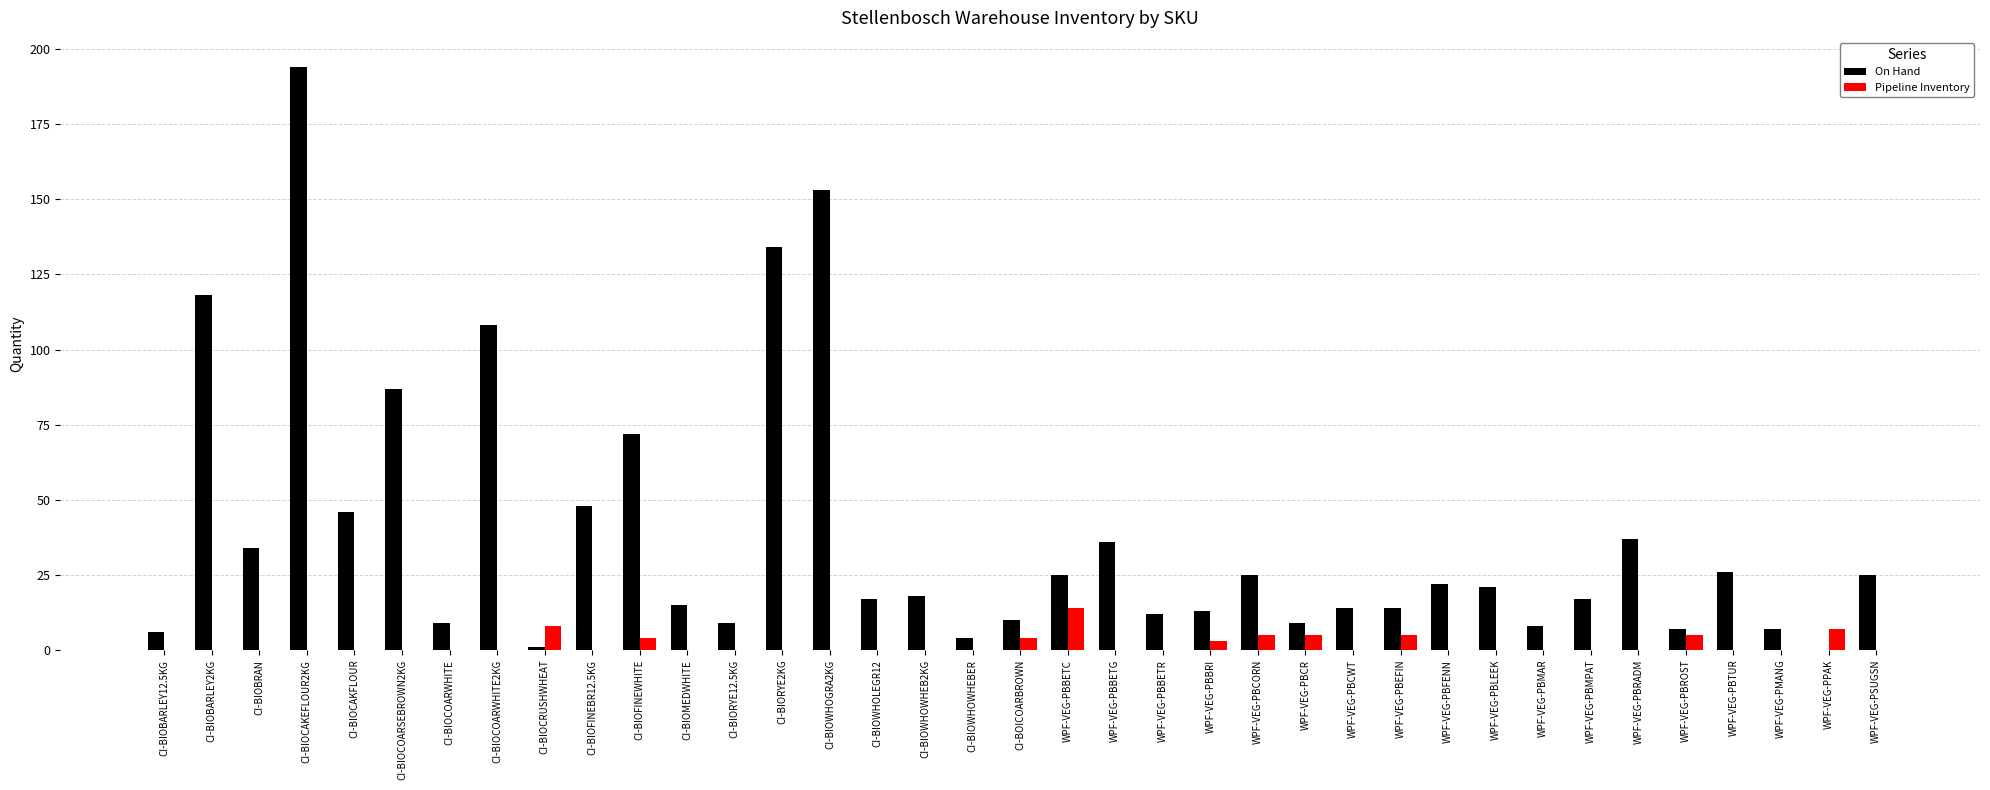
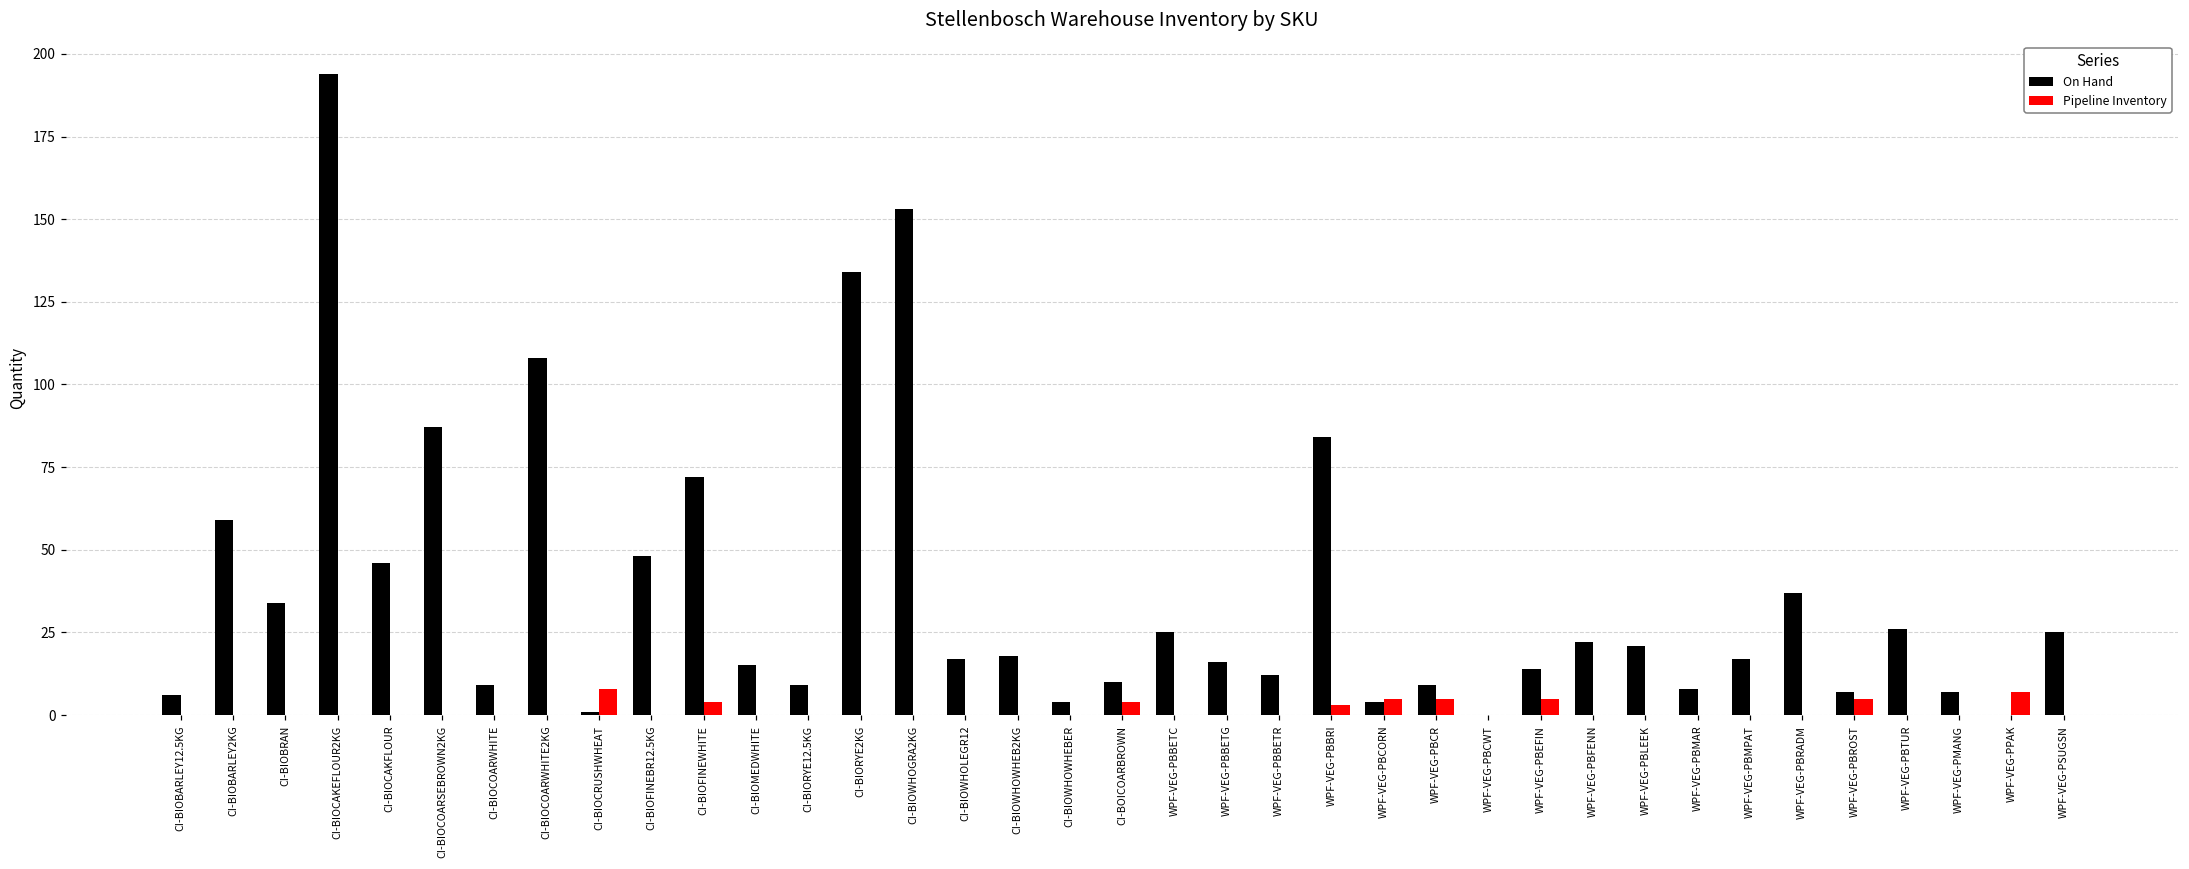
On Hand, CI-BIOBARLEY2KG: 118 -> 59
Pipeline Inventory, WPF-VEG-PBBETC: 14 -> 0
On Hand, WPF-VEG-PBBETG: 36 -> 16
On Hand, WPF-VEG-PBBRI: 13 -> 84
On Hand, WPF-VEG-PBCORN: 25 -> 4
On Hand, WPF-VEG-PBCWT: 14 -> 0
